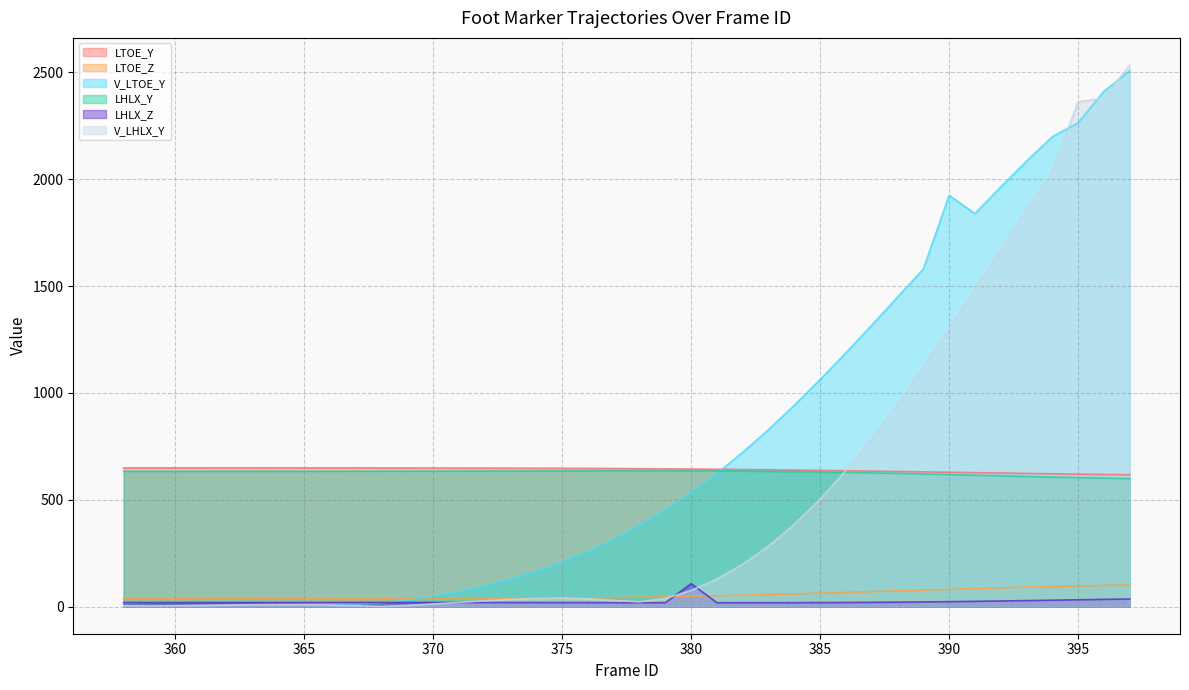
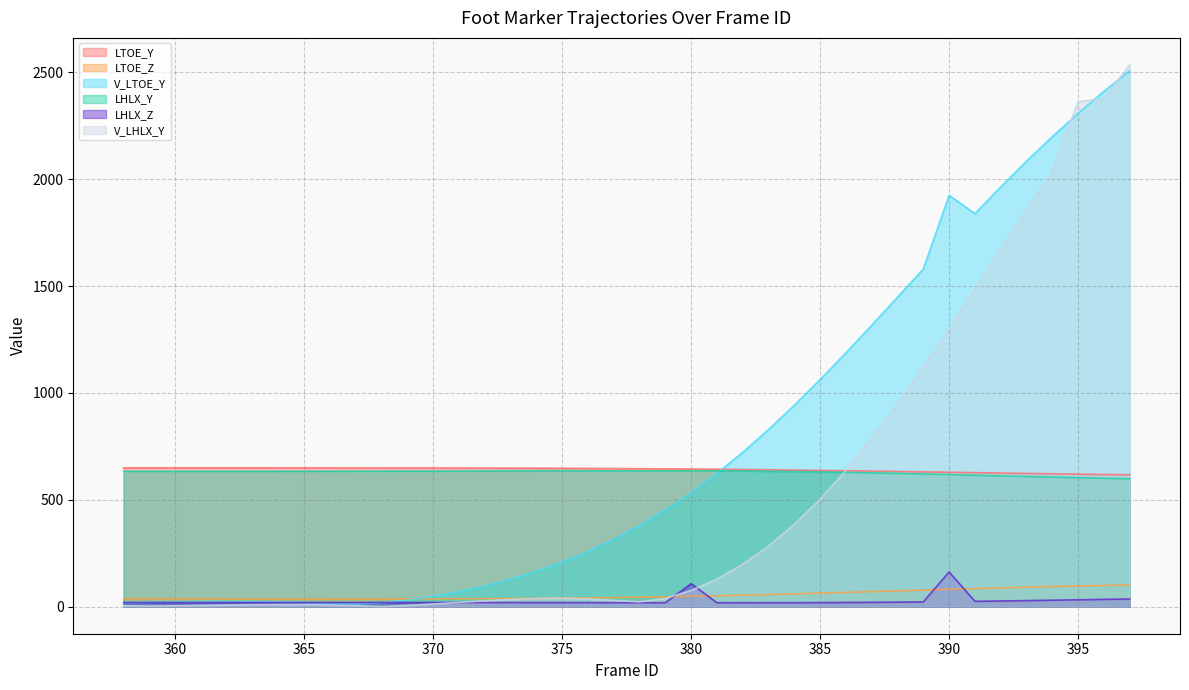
LHLX_Z, 390: 20 -> 160
V_LTOE_Y, 395: 2260 -> 2310
